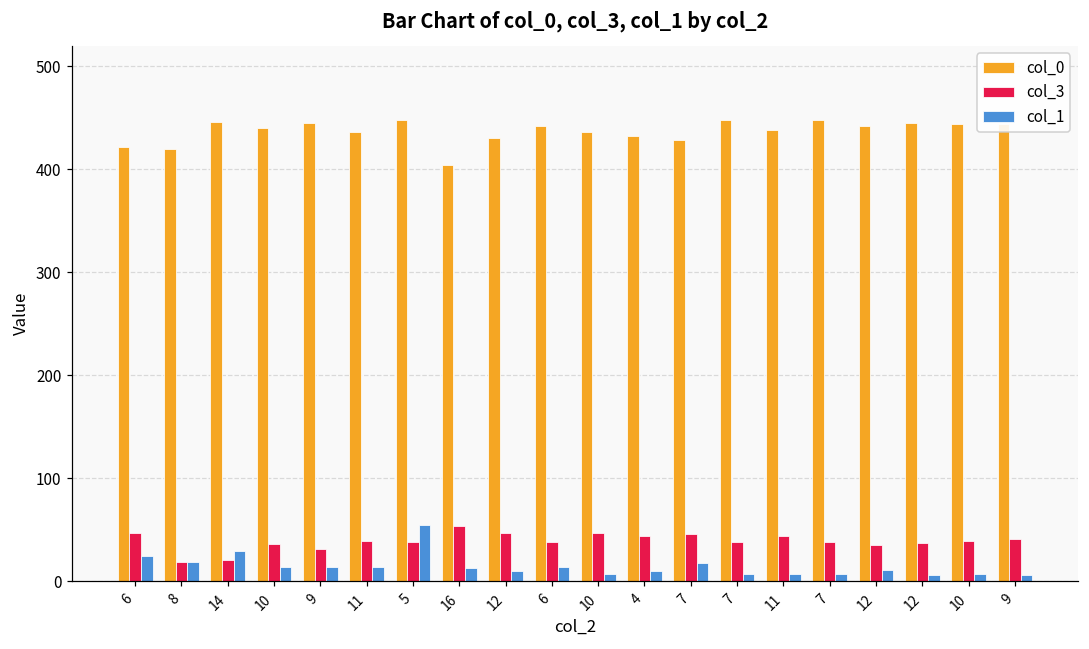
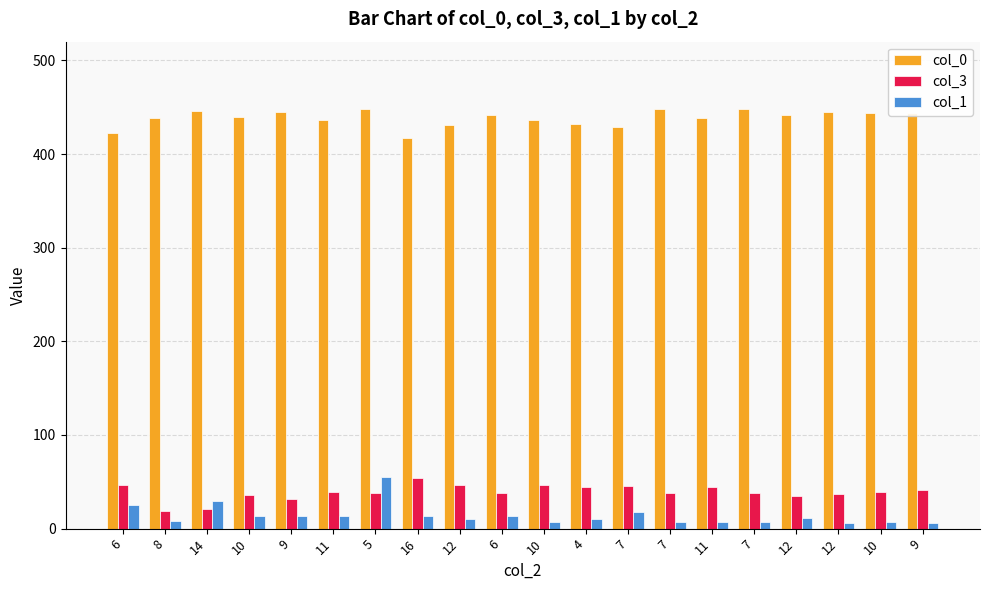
col_0, 8: 420 -> 440
col_1, 8: 20 -> 10
col_0, 16: 400 -> 420
